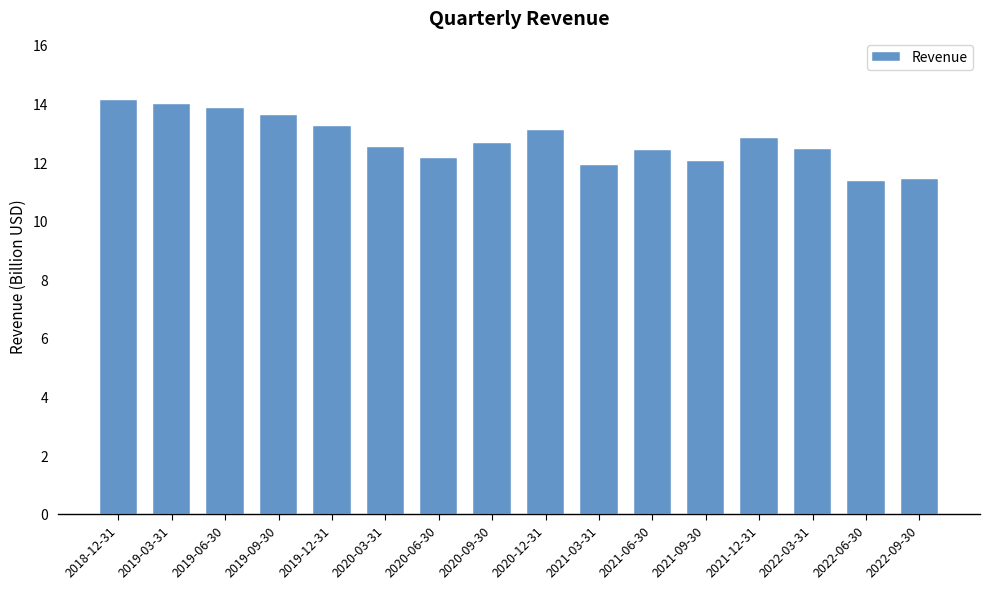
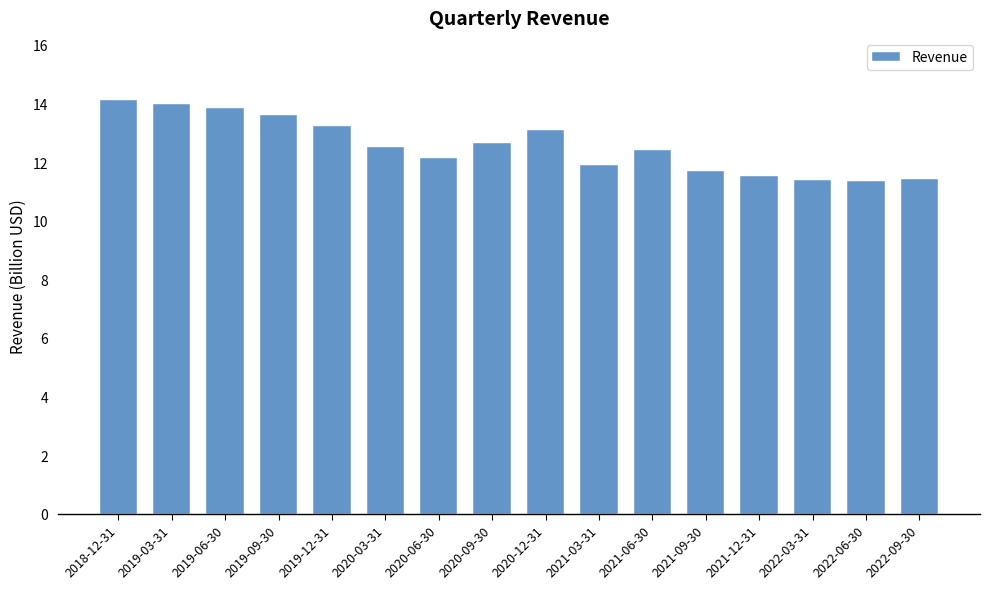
2021-09-30: 12.0 -> 11.7
2021-12-31: 12.8 -> 11.5
2022-03-31: 12.4 -> 11.4
